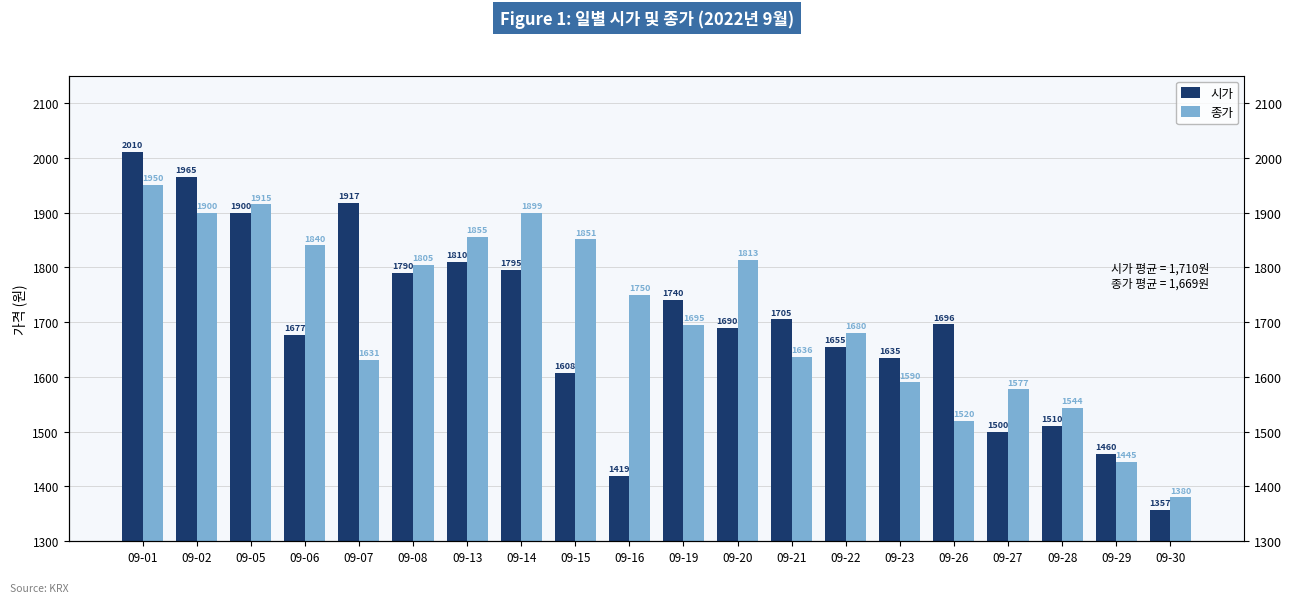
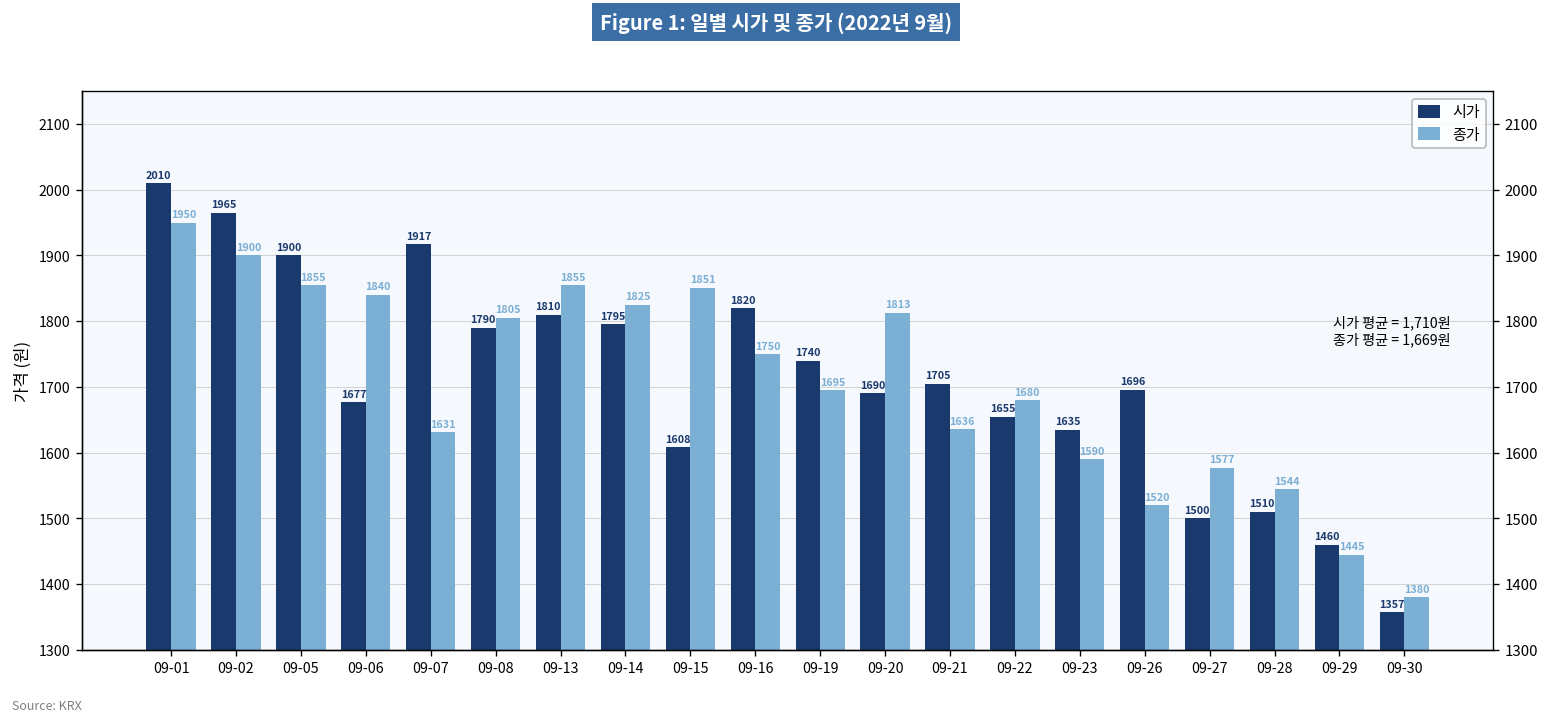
종가, 09-05: 1915 -> 1855
종가, 09-14: 1899 -> 1825
시가, 09-16: 1419 -> 1820
